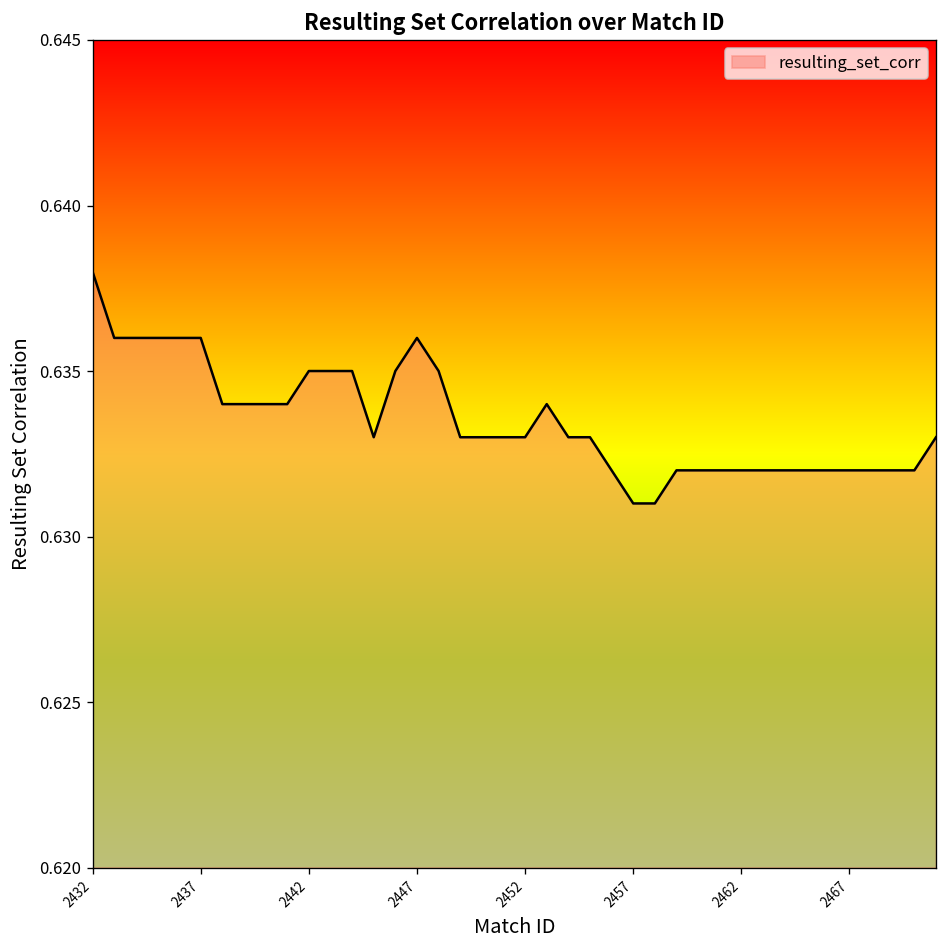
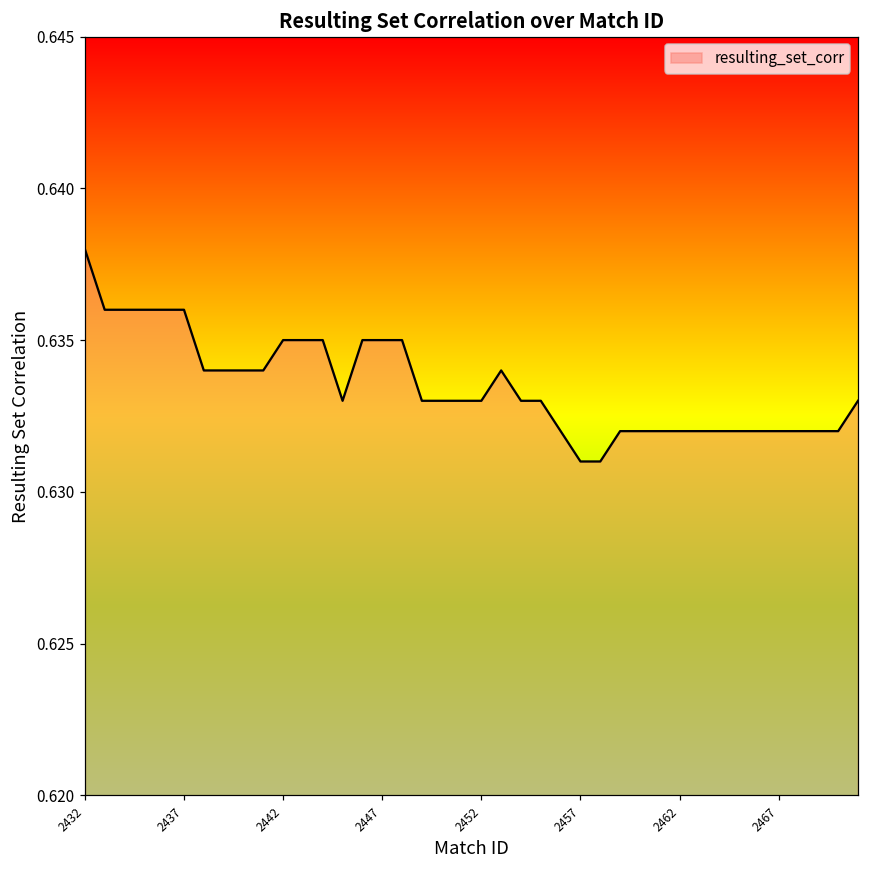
2447: 0.636 -> 0.635
